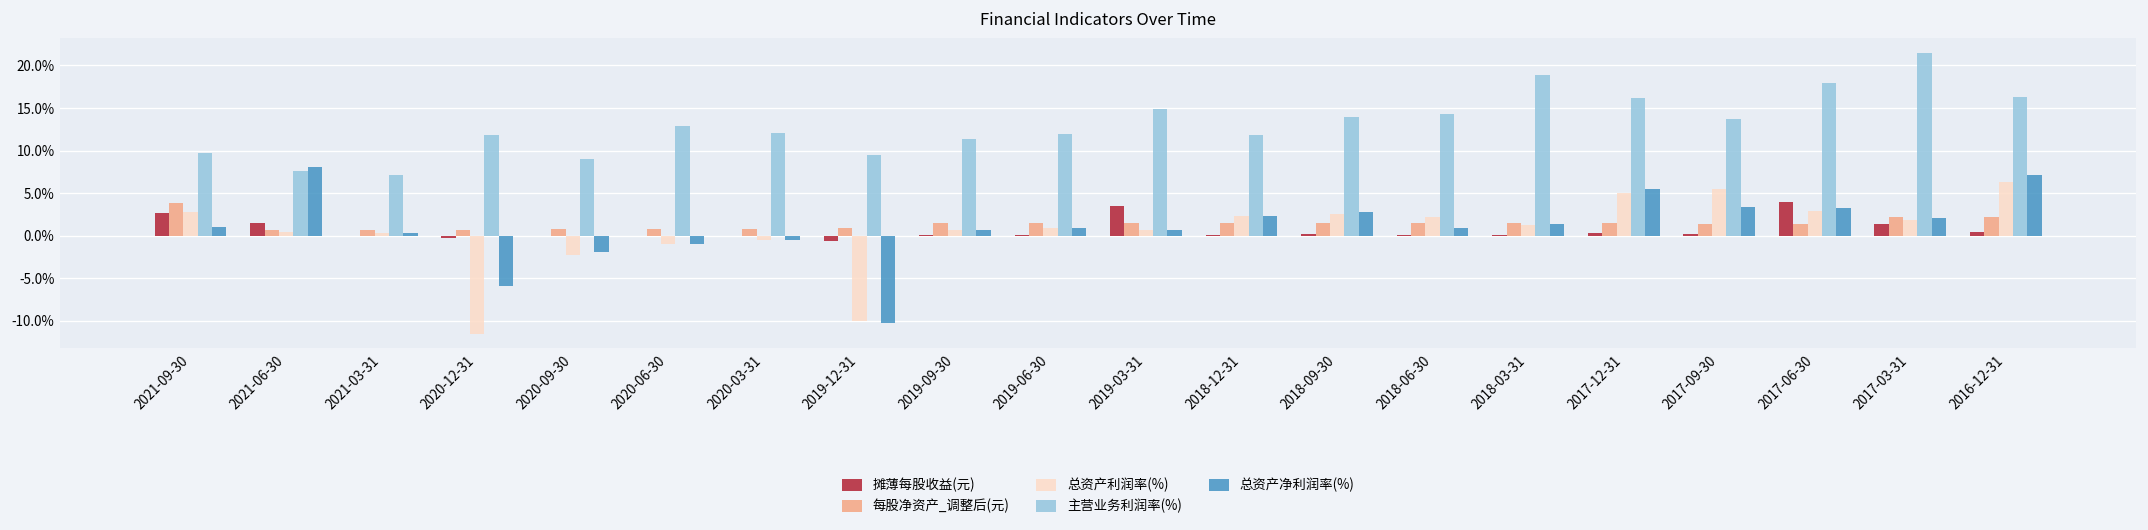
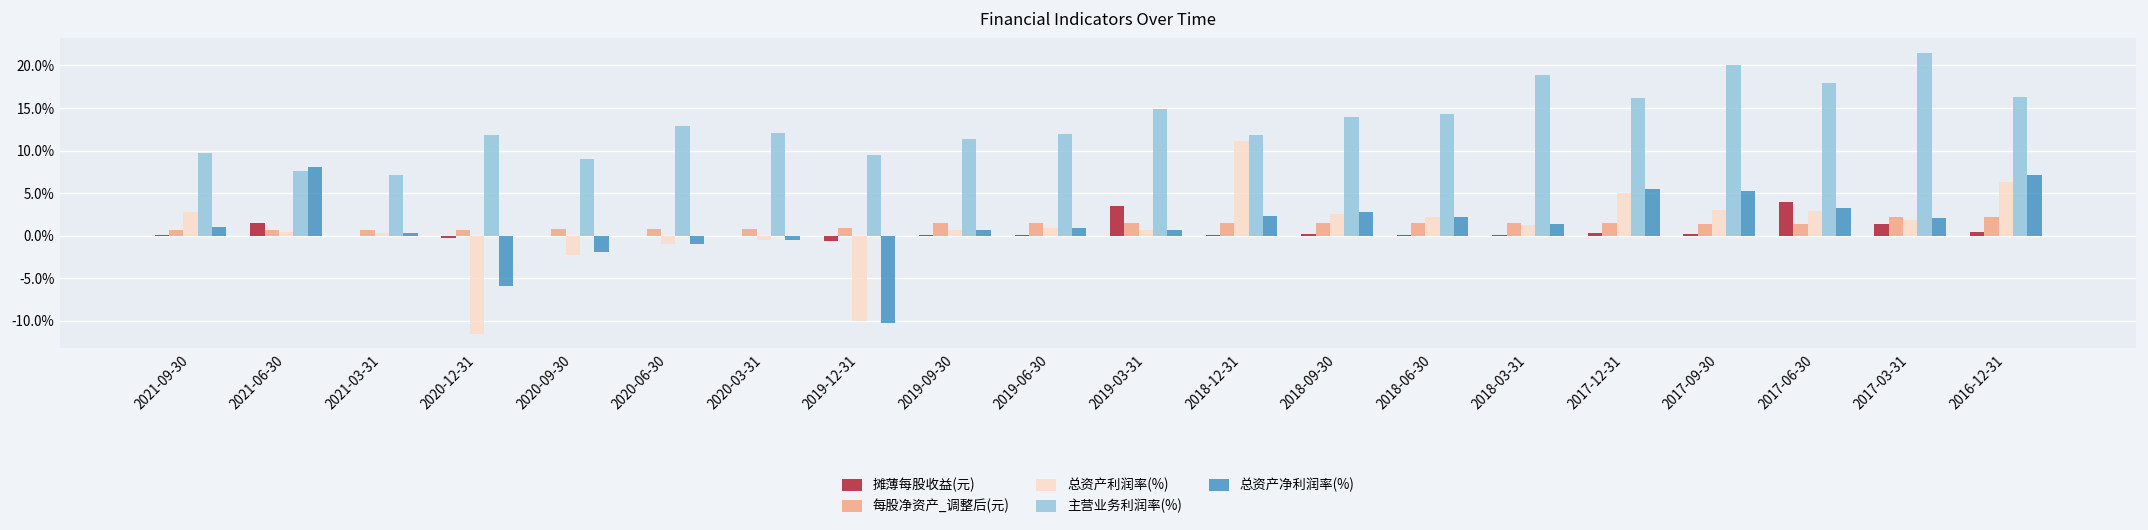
摊薄每股收益(元), 2021-09-30: 3% -> 0%
每股净资产_调整后(元), 2021-09-30: 4% -> 1%
总资产利润率(%), 2018-12-31: 2% -> 11%
总资产净利润率(%), 2018-06-30: 1% -> 2%
总资产利润率(%), 2017-09-30: 5% -> 3%
主营业务利润率(%), 2017-09-30: 14% -> 20%
总资产净利润率(%), 2017-09-30: 3% -> 5%
